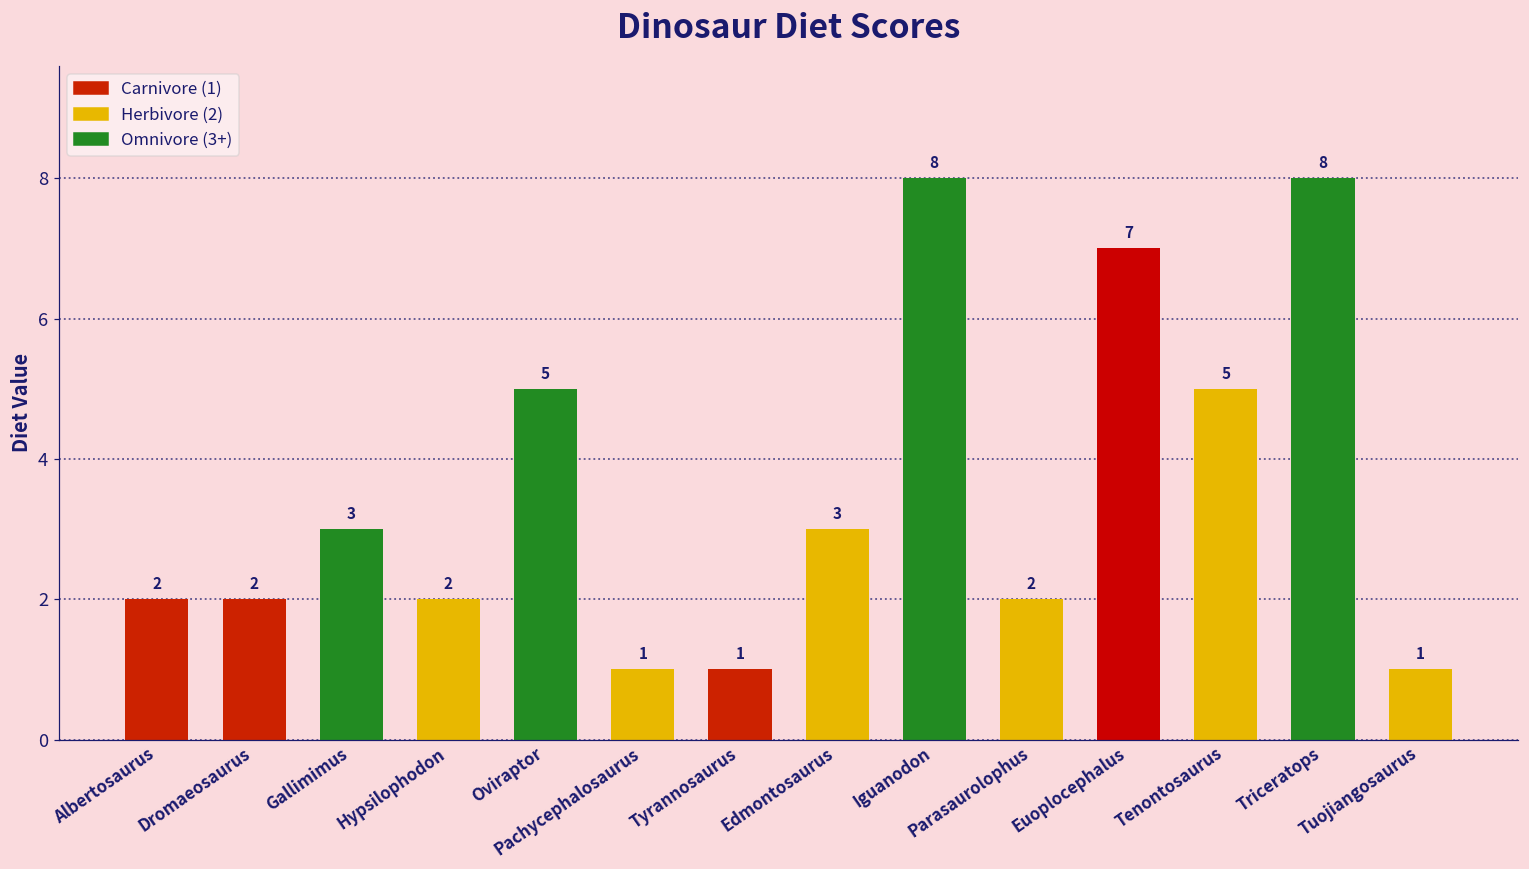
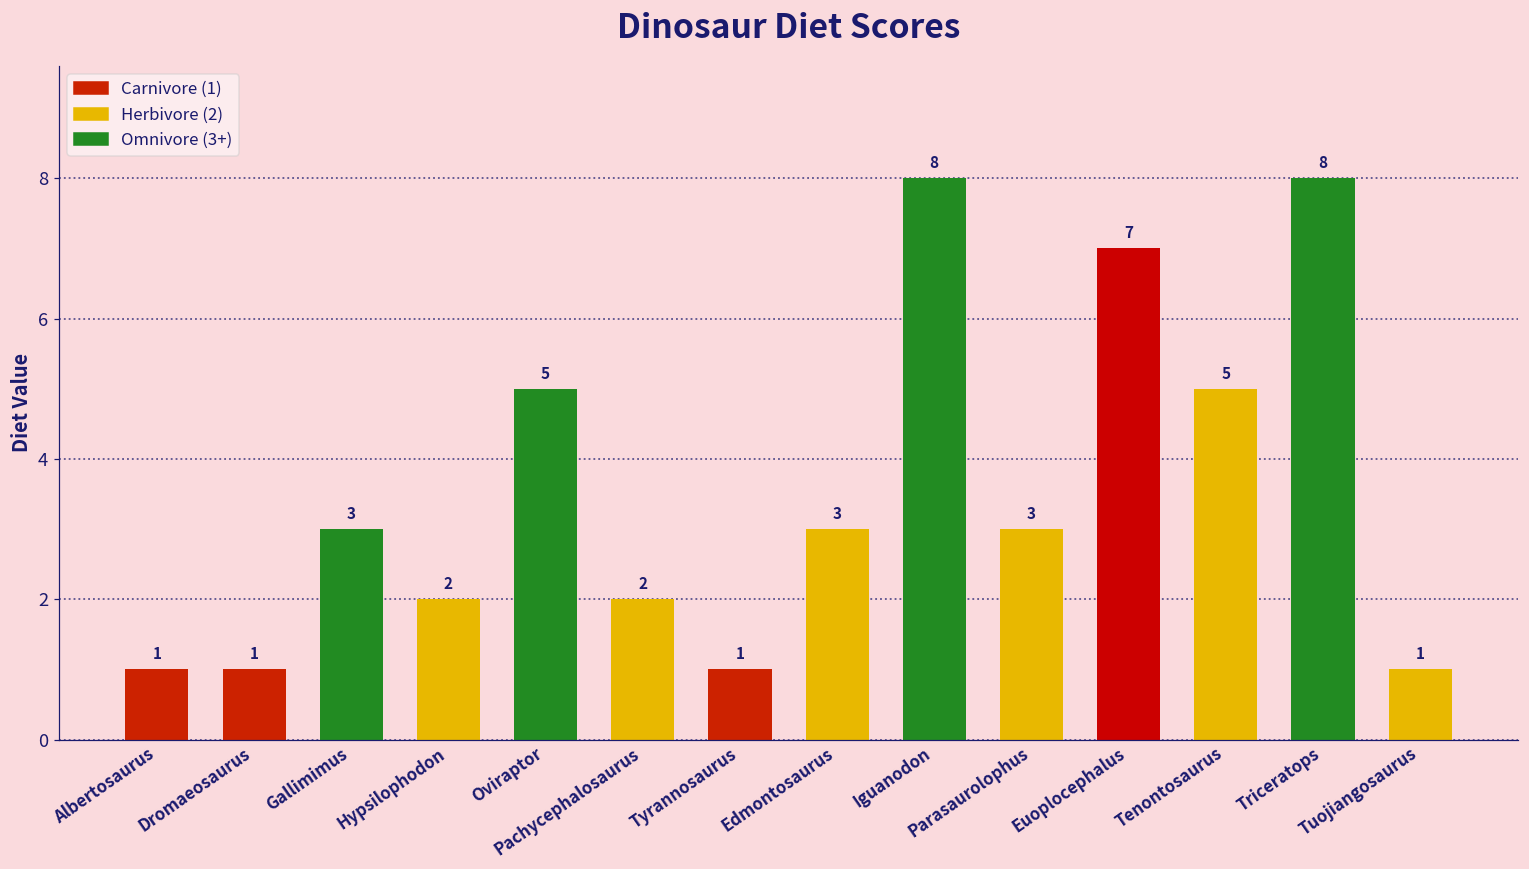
Albertosaurus: 2 -> 1
Dromaeosaurus: 2 -> 1
Pachycephalosaurus: 1 -> 2
Parasaurolophus: 2 -> 3
